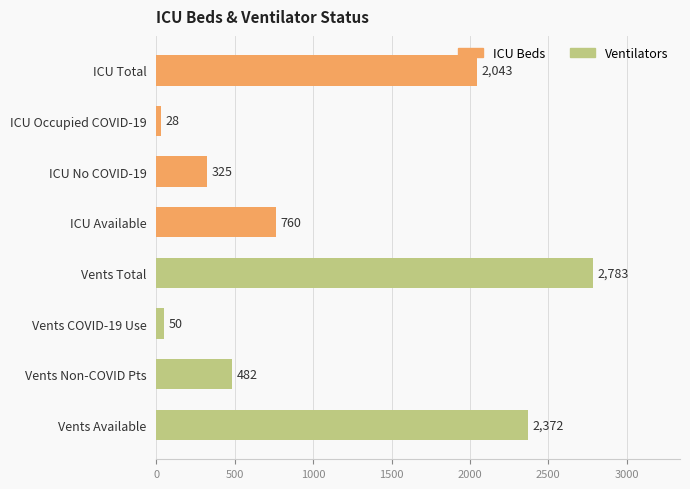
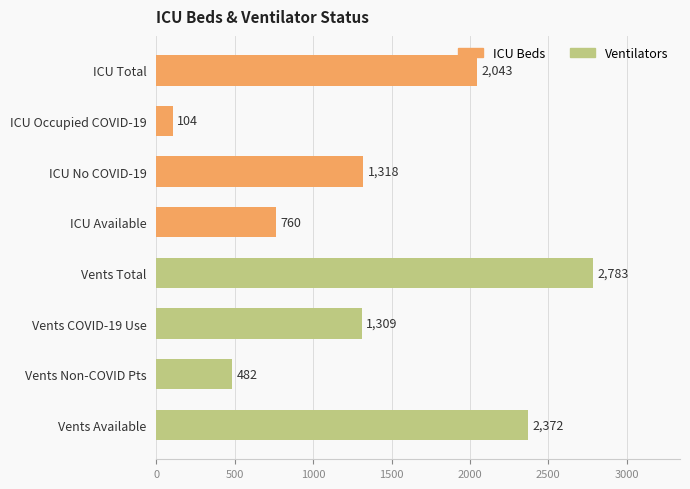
ICU Occupied COVID-19: 28 -> 104
ICU No COVID-19: 325 -> 1,318
Vents COVID-19 Use: 50 -> 1,309
